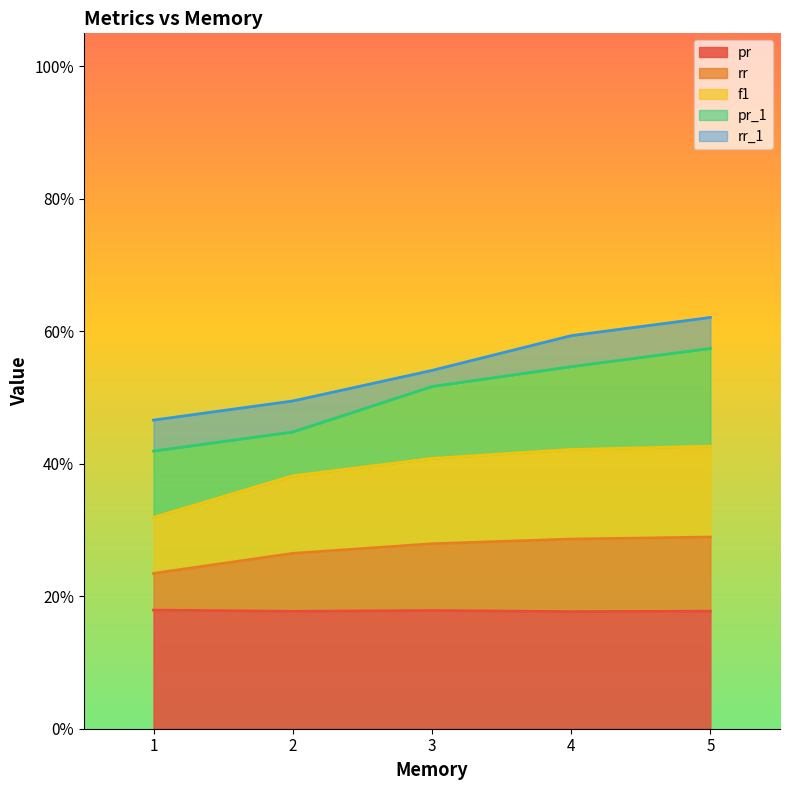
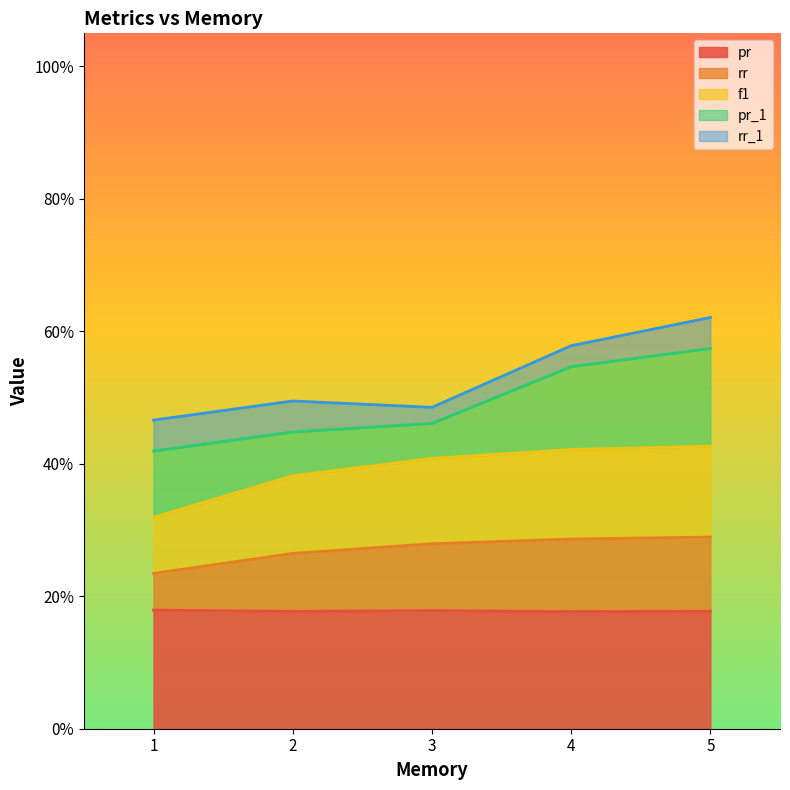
pr_1, 3: 11% -> 5%
rr_1, 4: 5% -> 3%
